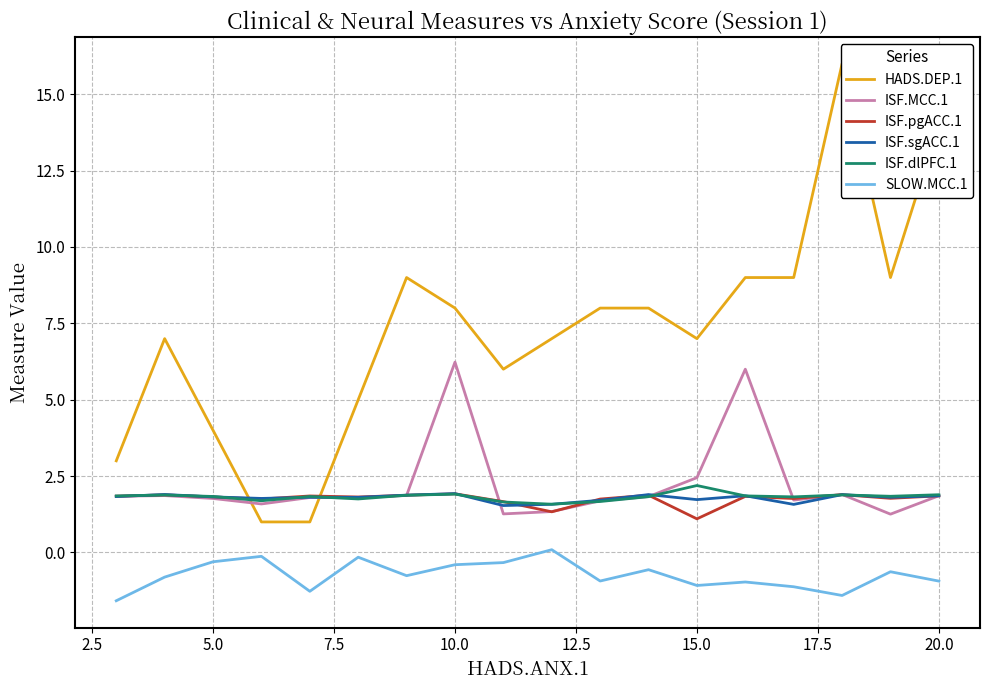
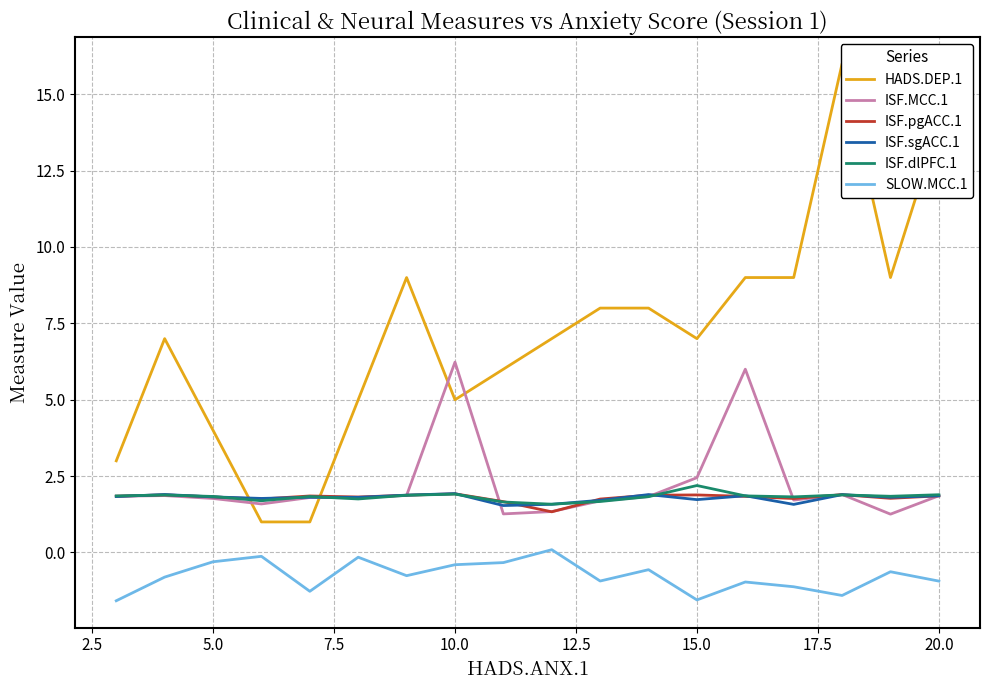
HADS.DEP.1, 10.0: 8 -> 5
ISF.pgACC.1, 15.0: 1.1 -> 1.9
SLOW.MCC.1, 15.0: -1.1 -> -1.6
